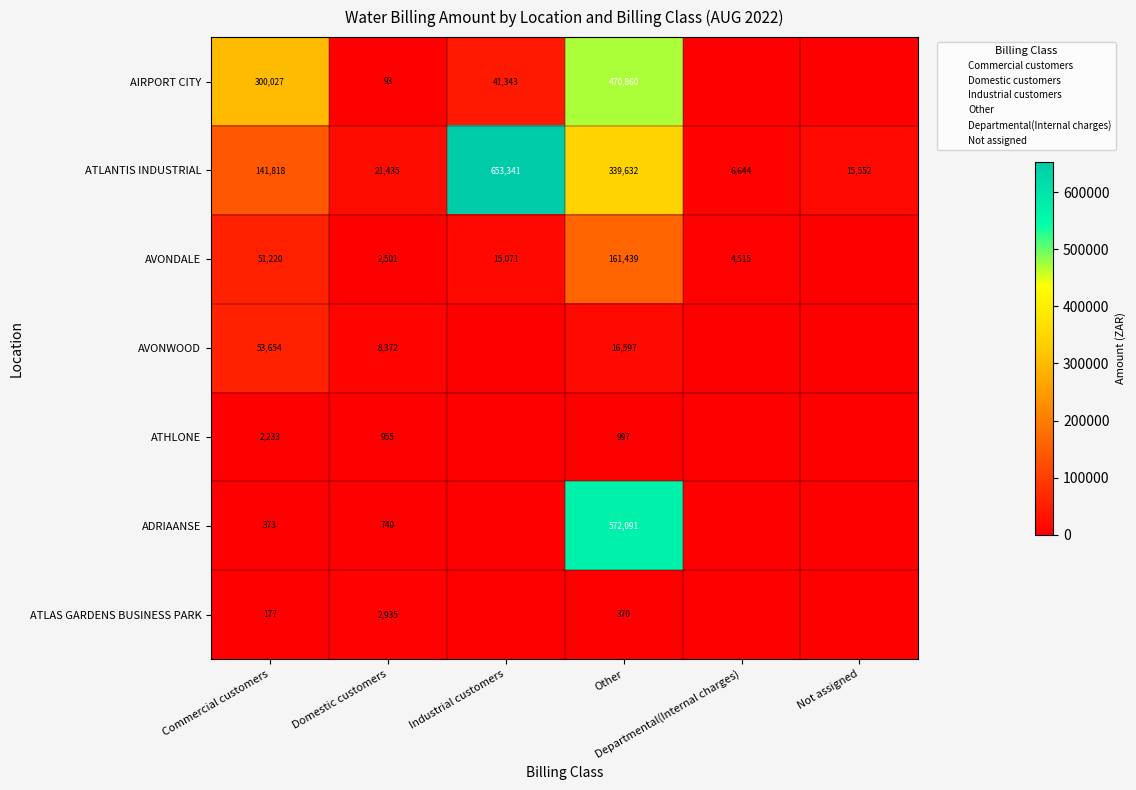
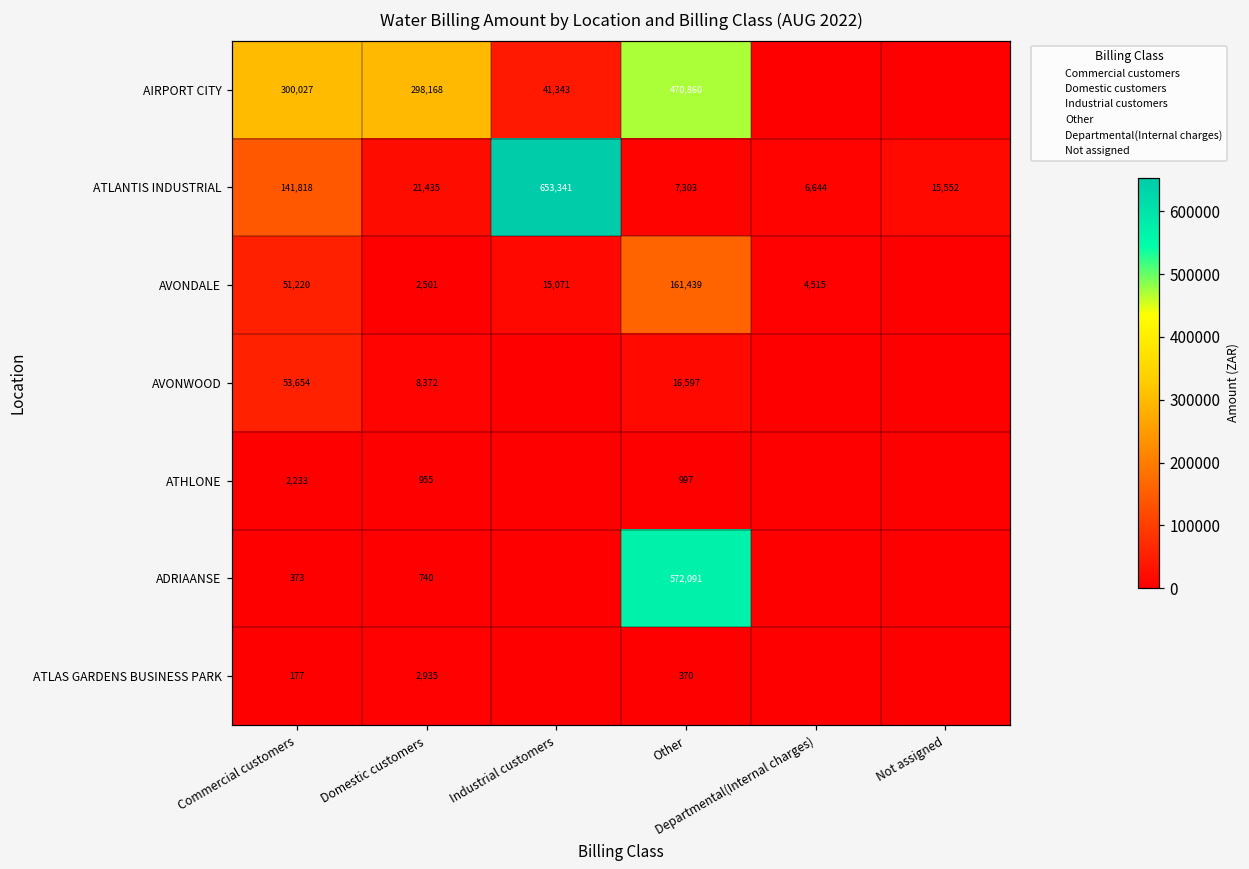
AIRPORT CITY, Domestic customers: 93 -> 298,168
ATLANTIS INDUSTRIAL, Other: 339,632 -> 7,303
